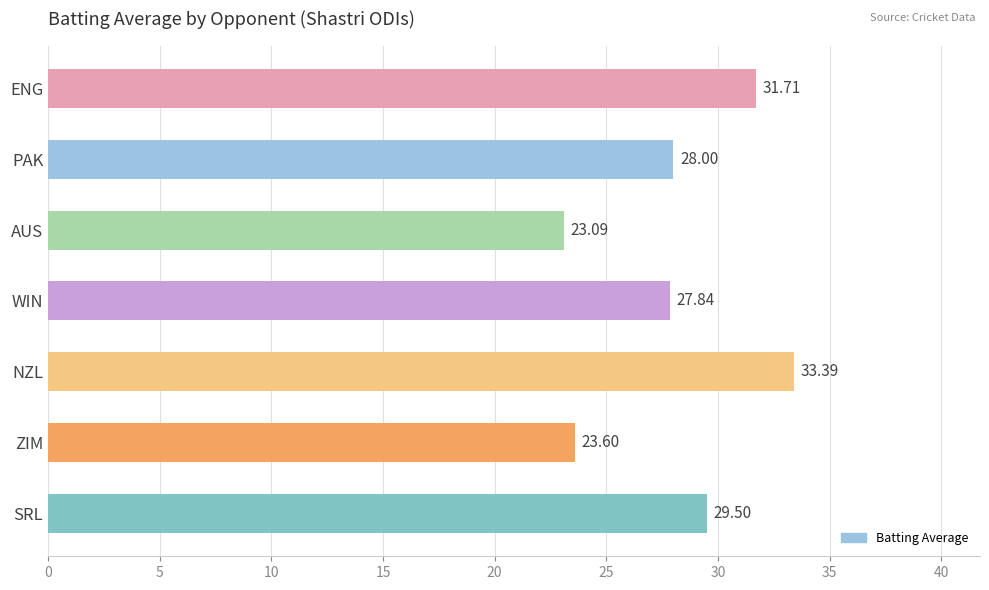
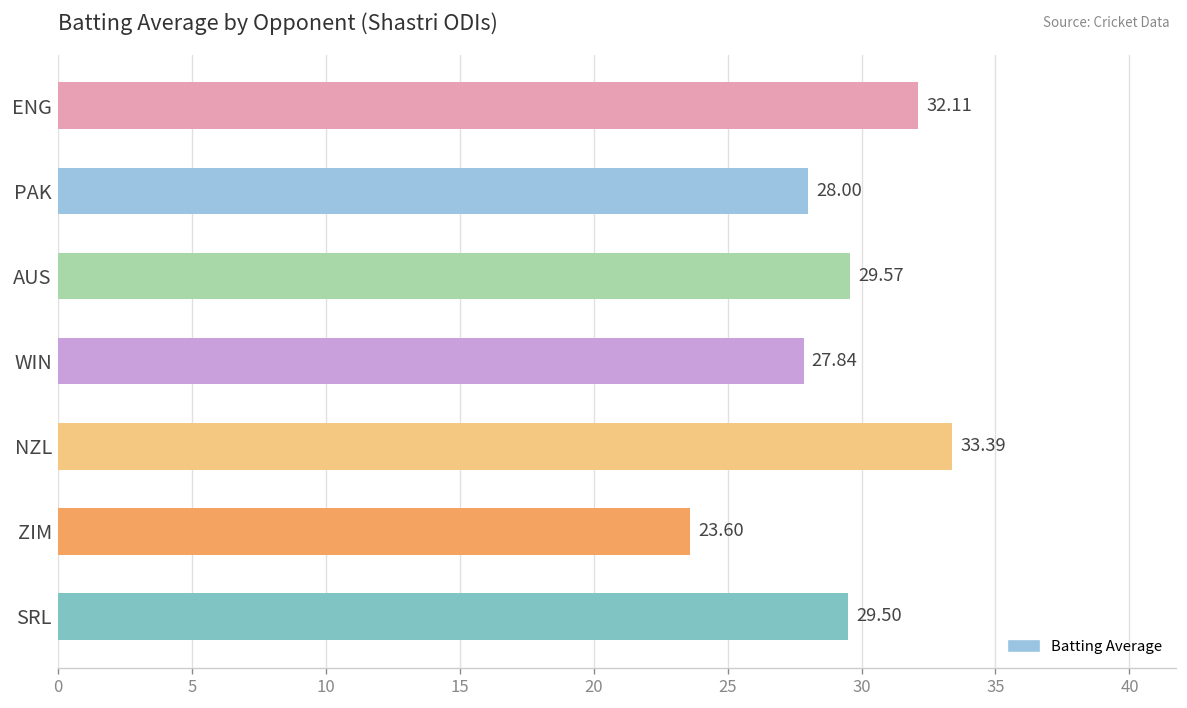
ENG: 31.71 -> 32.11
AUS: 23.09 -> 29.57
